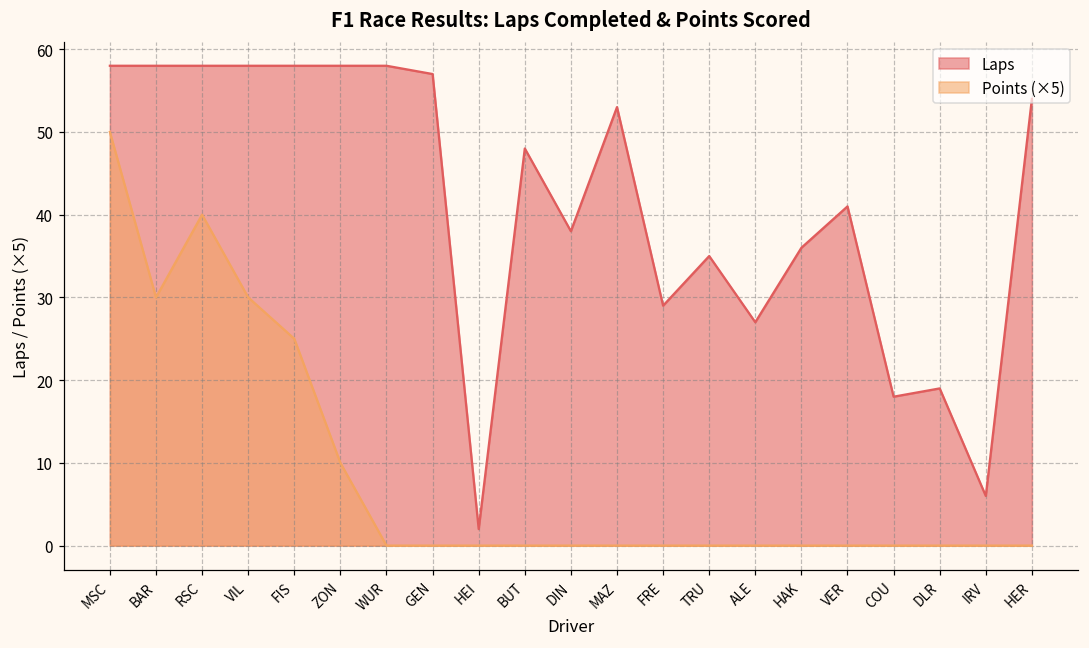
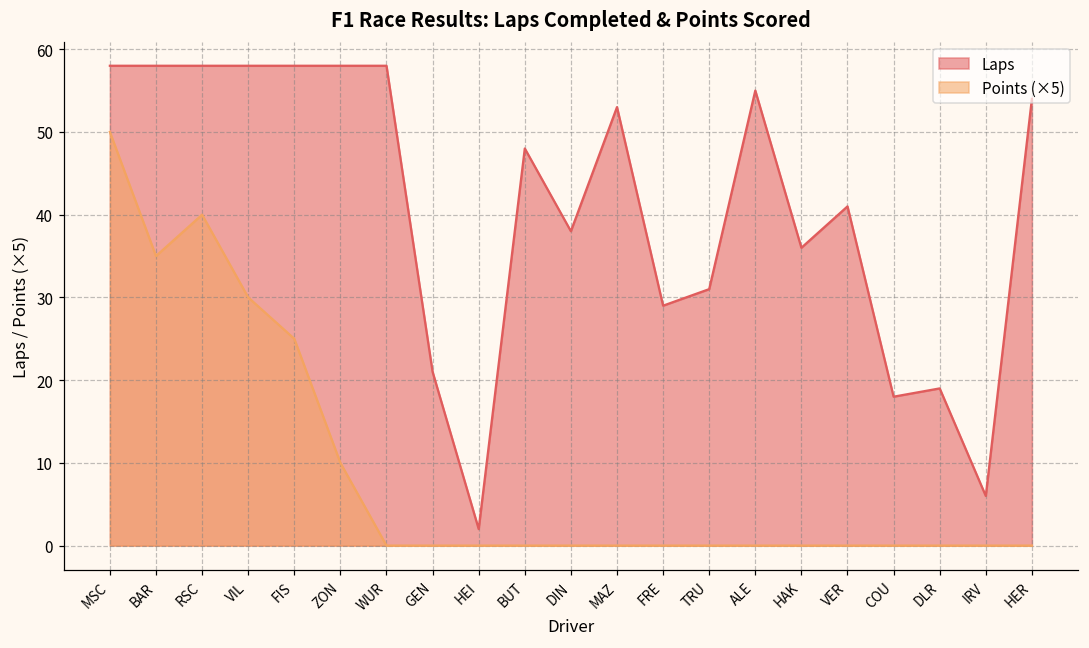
Points (×5), BAR: 30 -> 35
Laps, GEN: 57 -> 21
Laps, TRU: 35 -> 31
Laps, ALE: 27 -> 55
